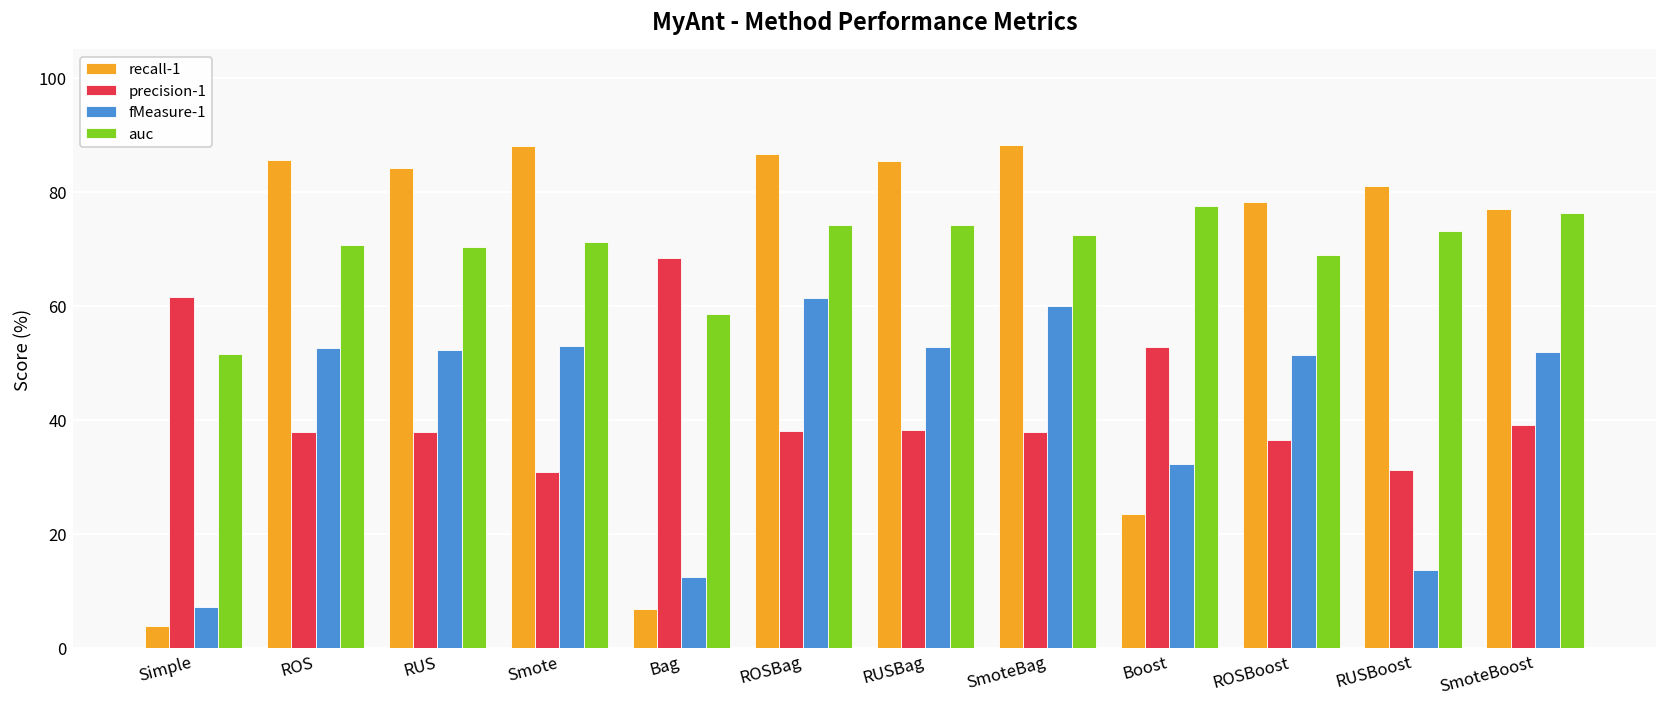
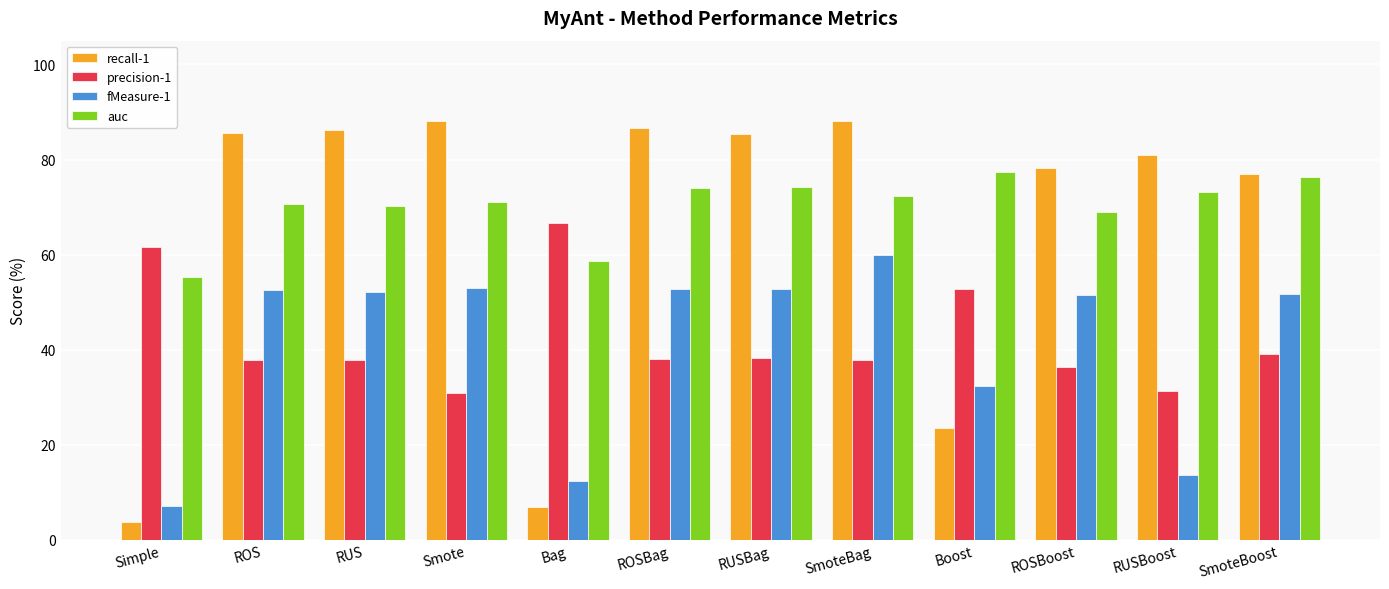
auc, Simple: 52 -> 55
recall-1, RUS: 84 -> 86
precision-1, Bag: 68 -> 67
fMeasure-1, ROSBag: 61 -> 53
